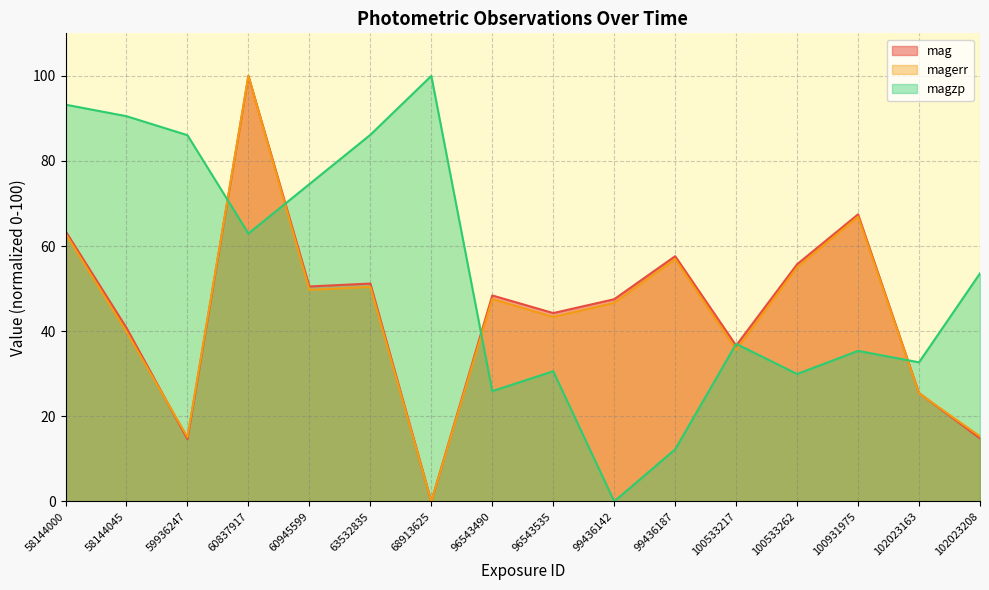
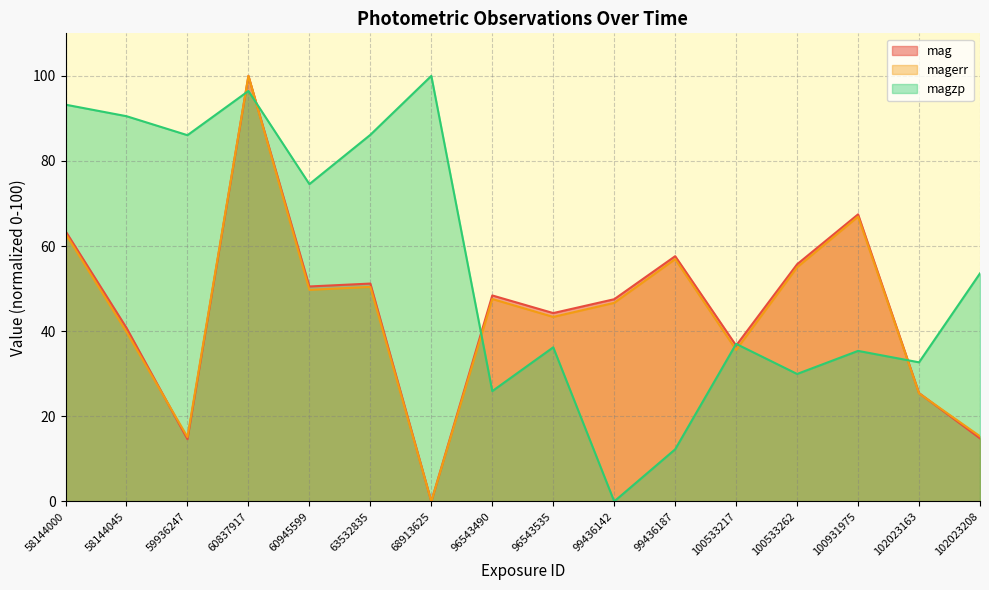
magzp, 60837917: 63 -> 96
magzp, 96543535: 31 -> 36
